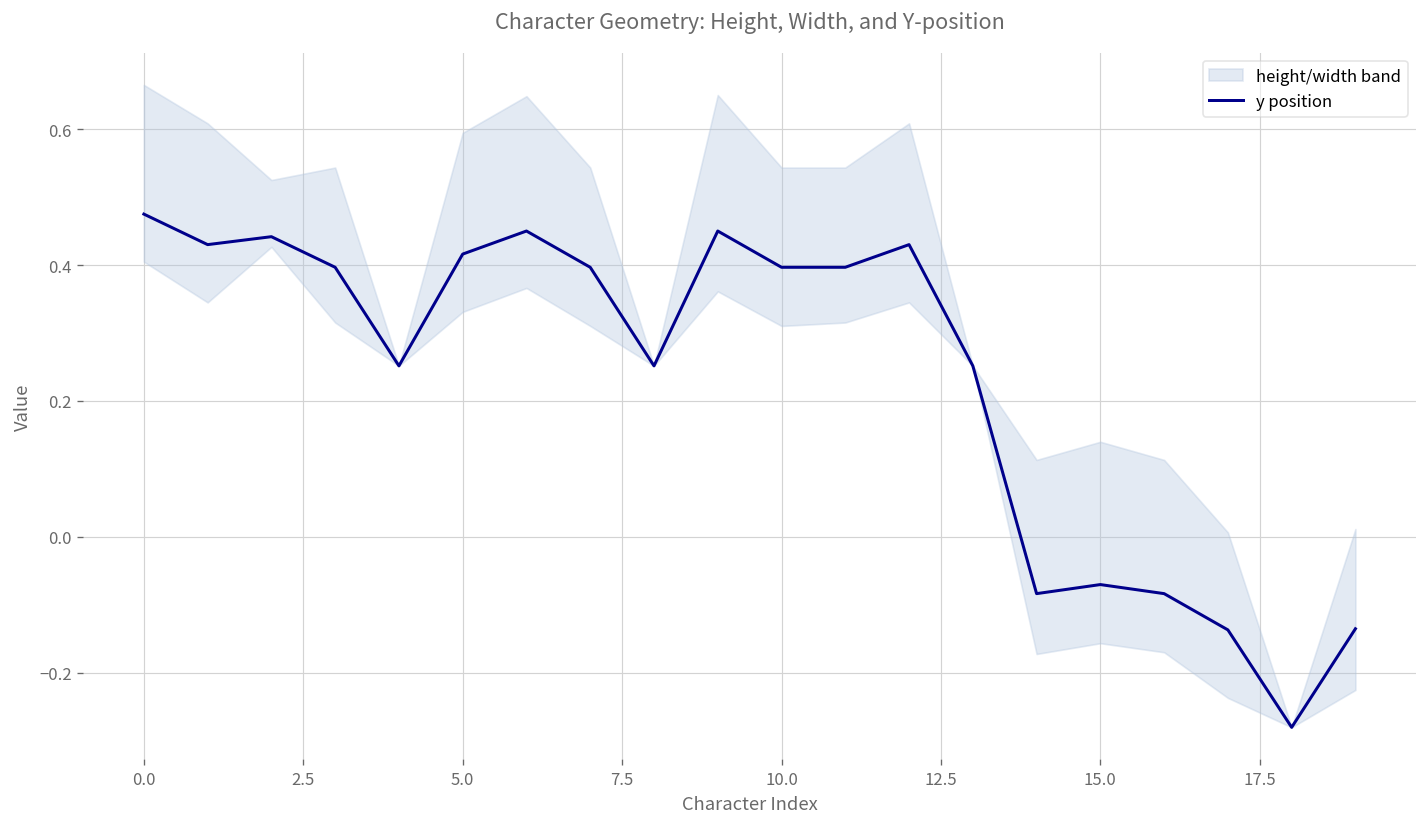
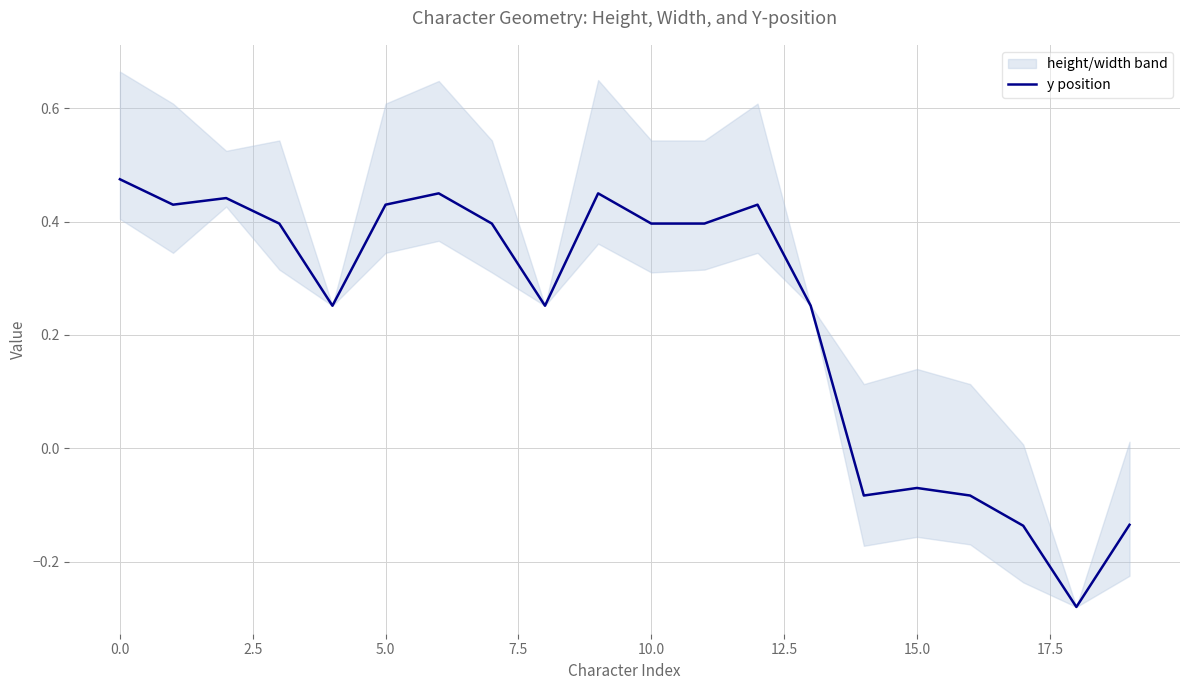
y position, 5.0: 0.42 -> 0.43
